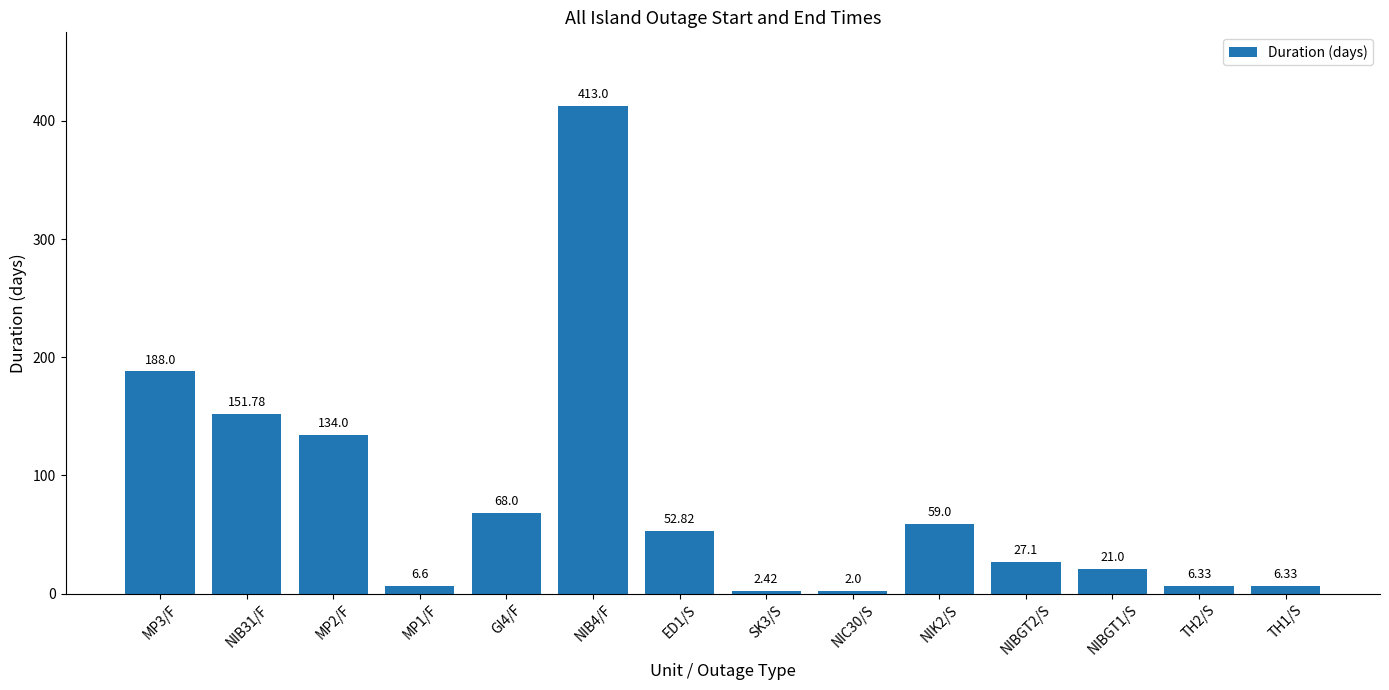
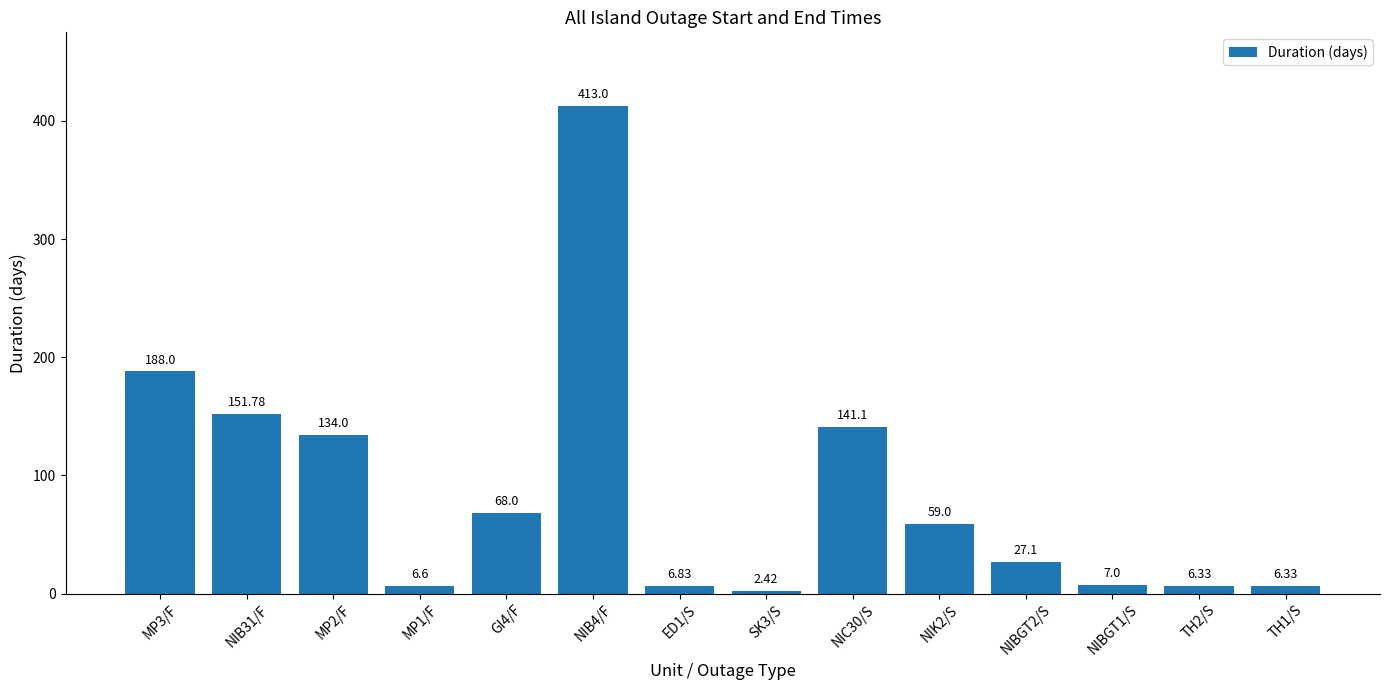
ED1/S: 52.82 -> 6.83
NIC30/S: 2.0 -> 141.1
NIBGT1/S: 21.0 -> 7.0
